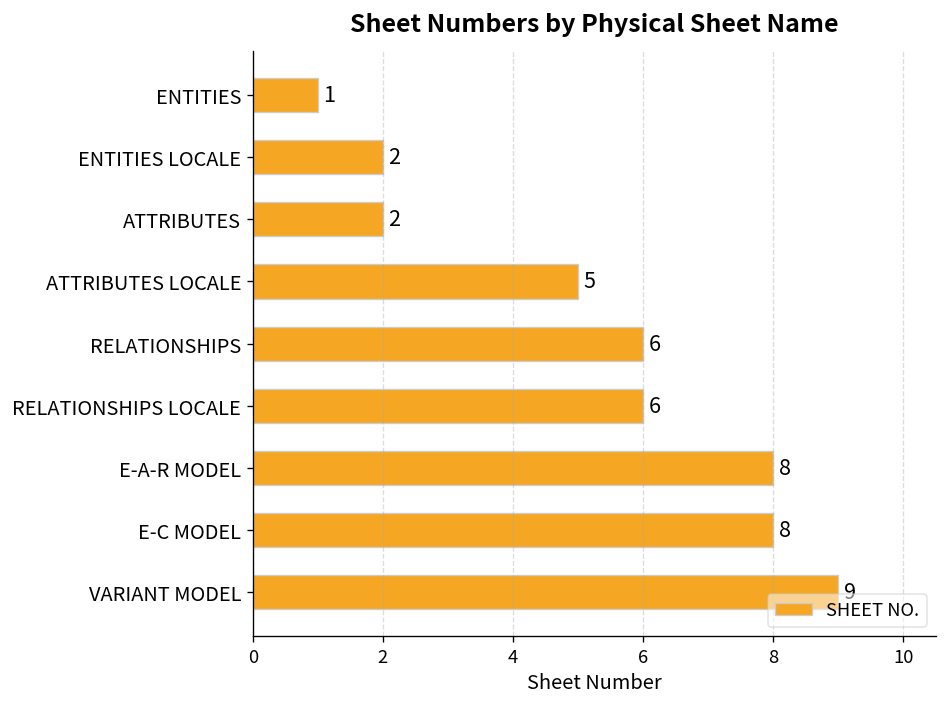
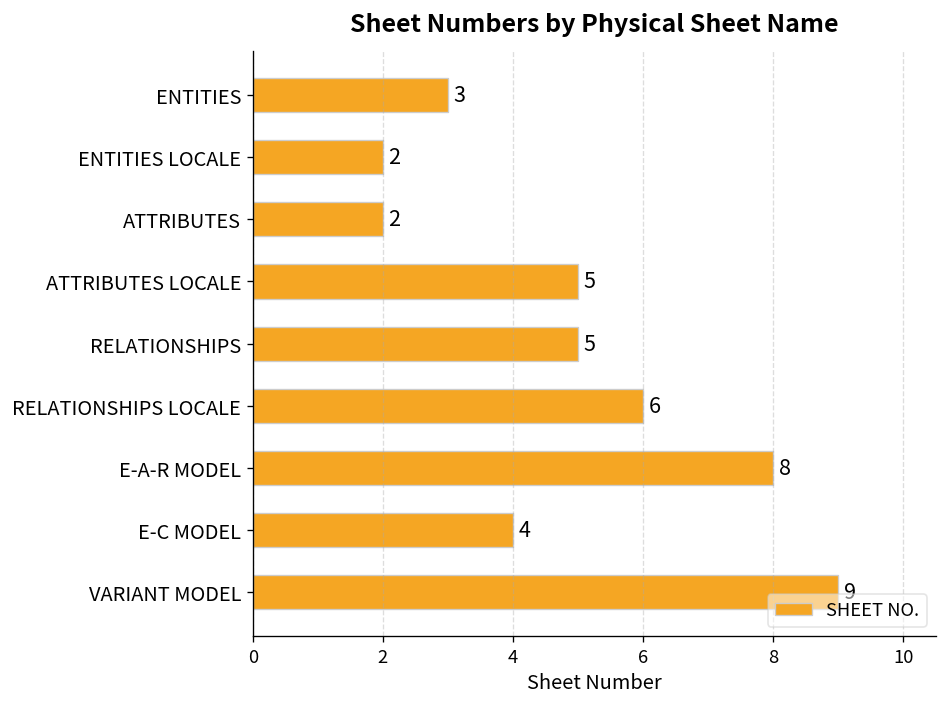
ENTITIES: 1 -> 3
RELATIONSHIPS: 6 -> 5
E-C MODEL: 8 -> 4
